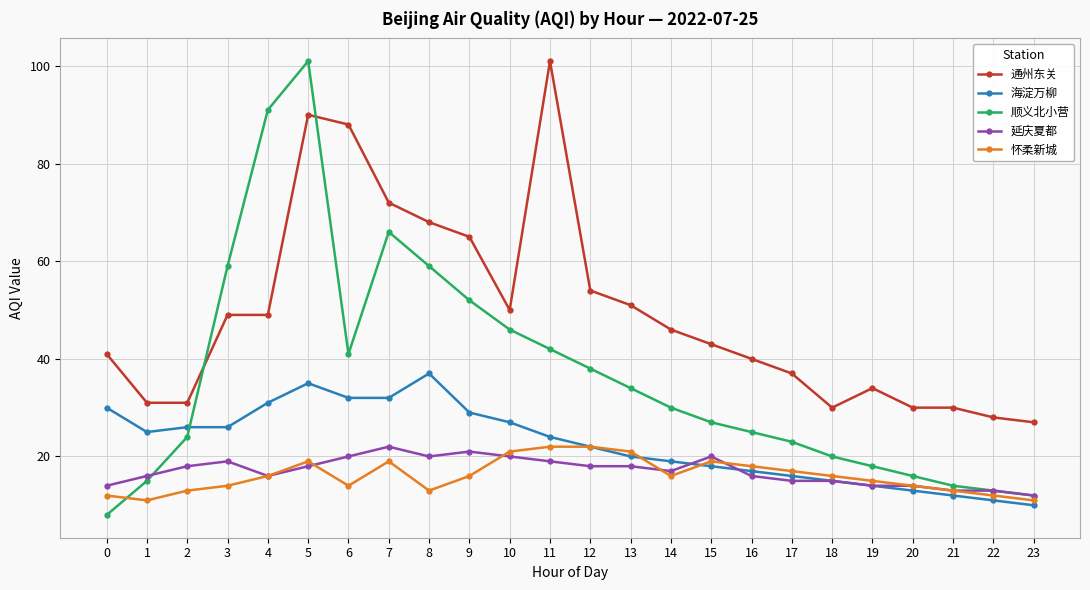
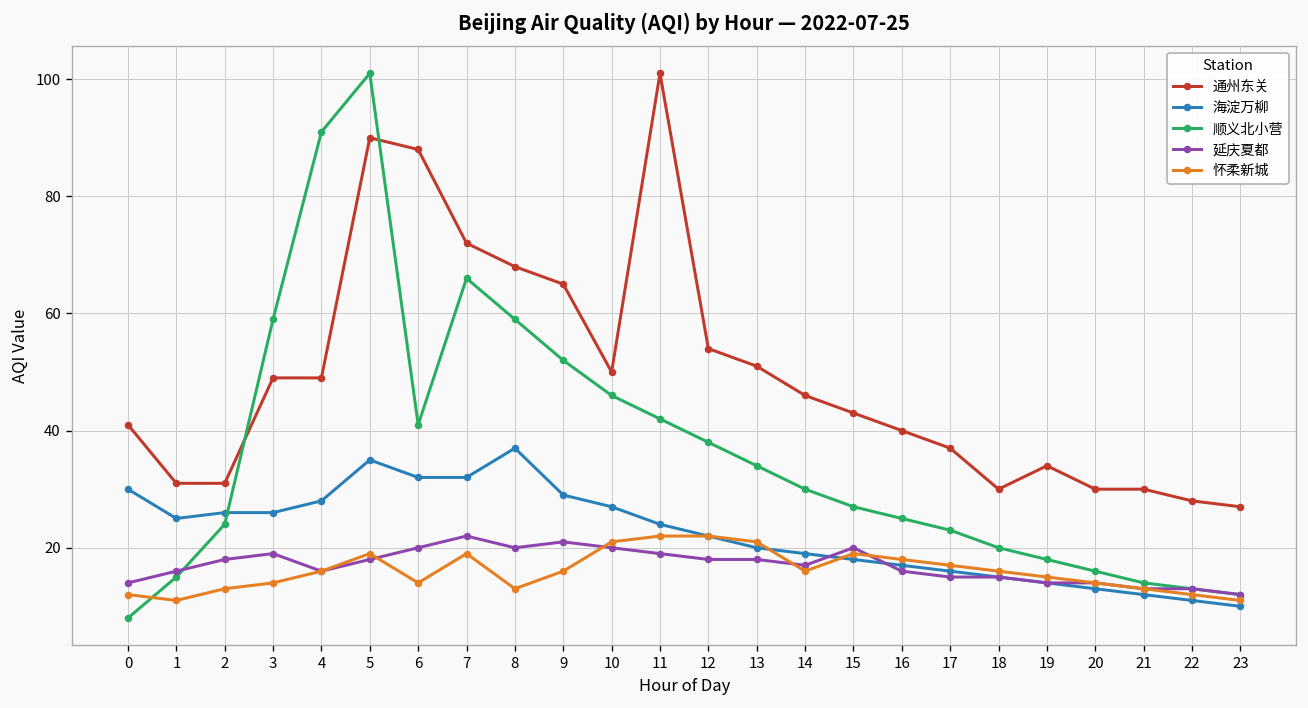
海淀万柳, 4: 31 -> 28
